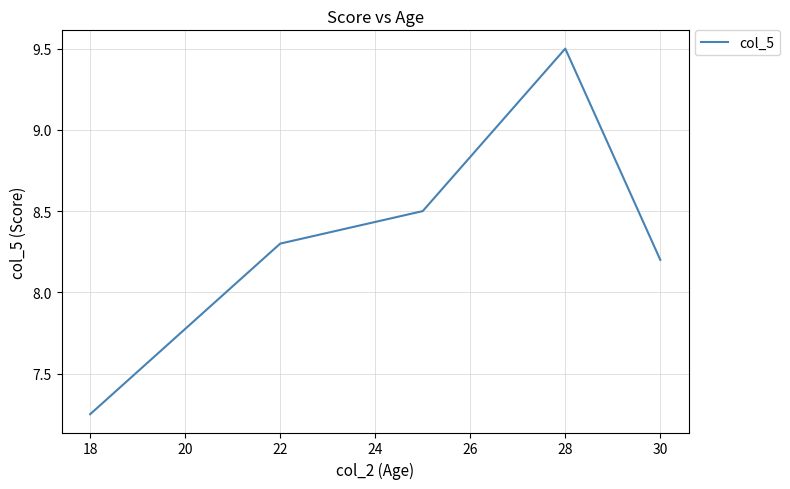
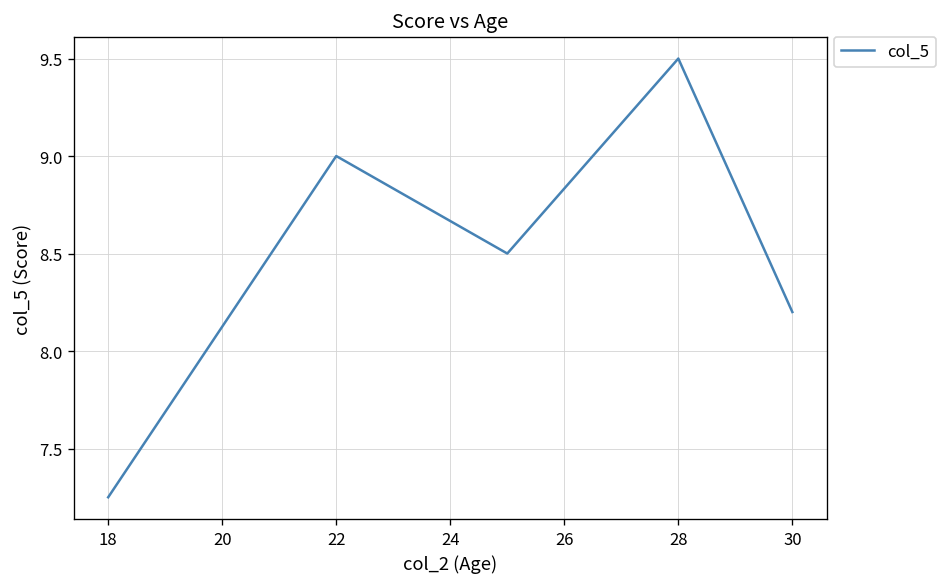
22: 8.3 -> 9.0
